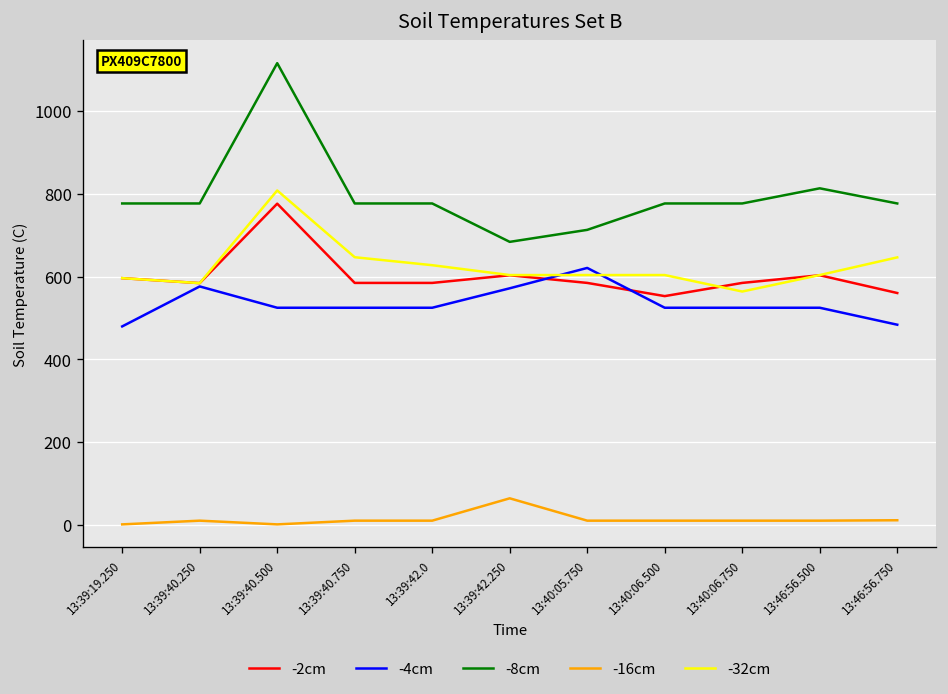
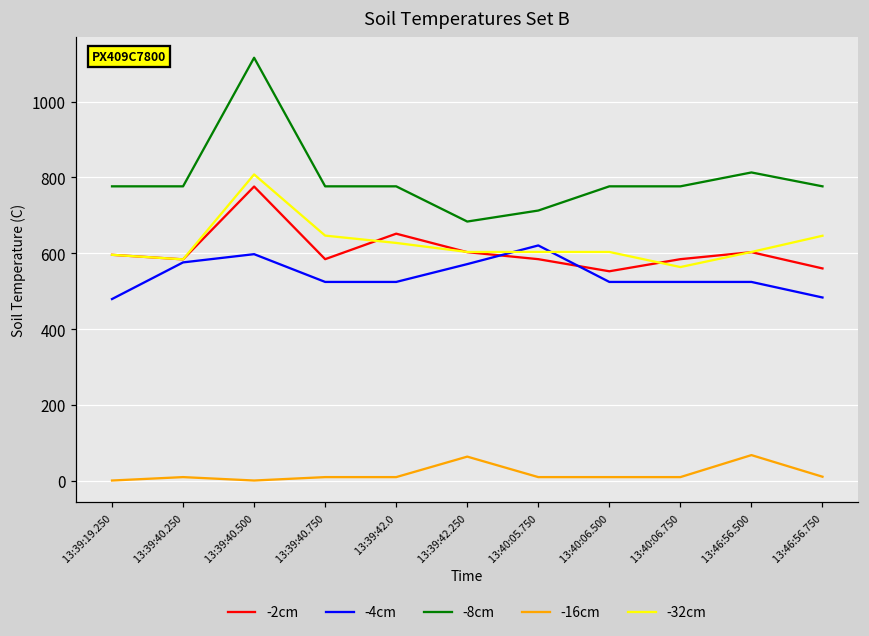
-4cm, 13:39:40.500: 520 -> 600
-2cm, 13:39:42.0: 580 -> 650
-16cm, 13:46:56.500: 10 -> 70
